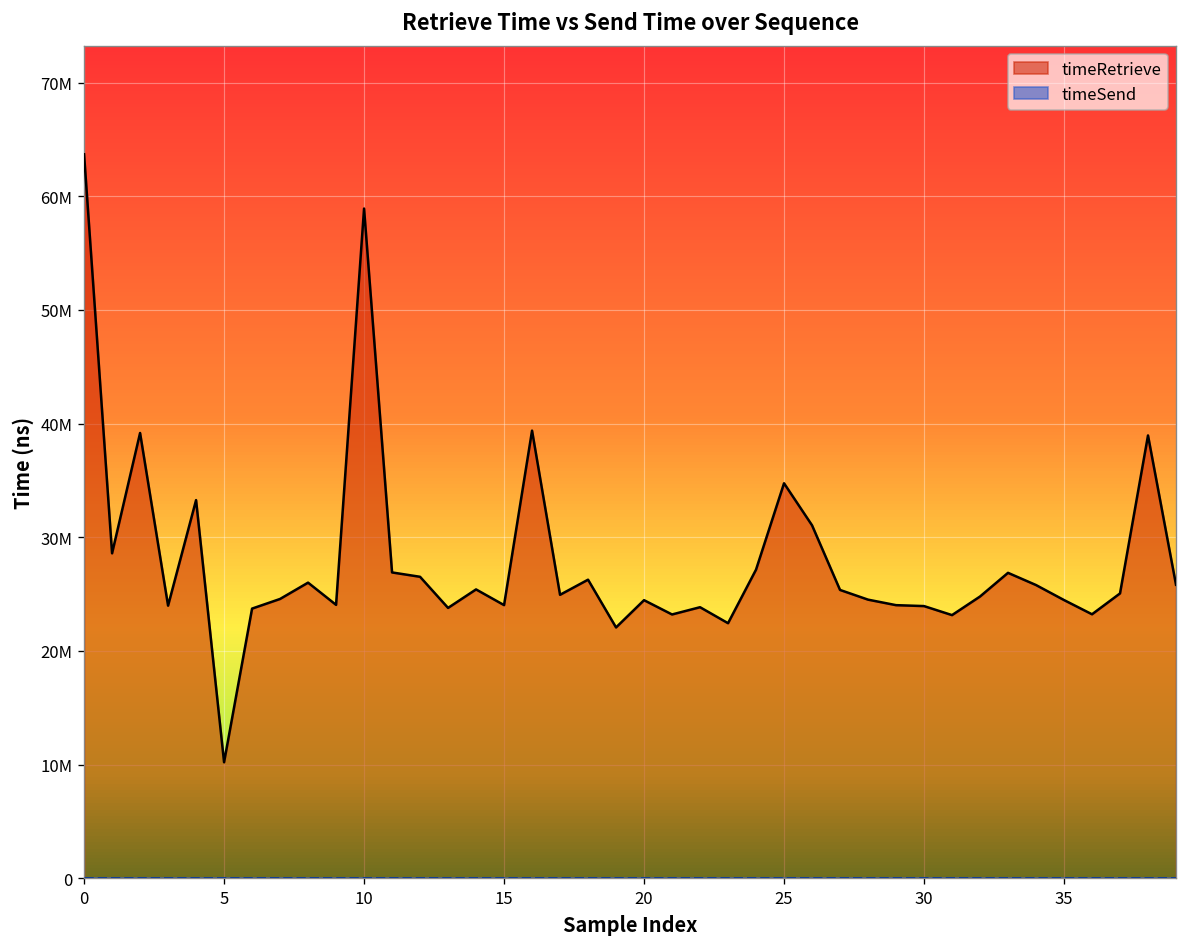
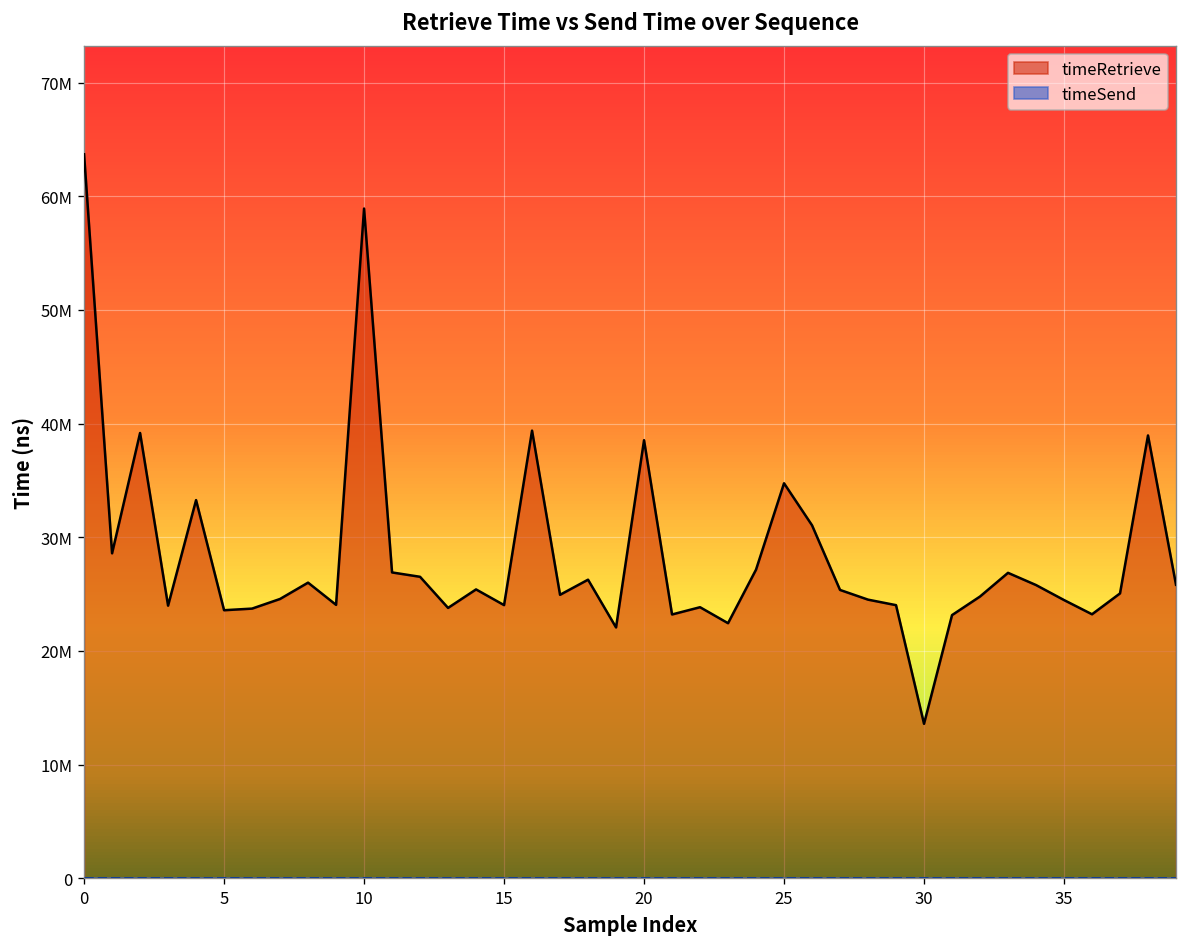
timeRetrieve, 5: 10000000 -> 24000000
timeRetrieve, 20: 24000000 -> 39000000
timeRetrieve, 30: 24000000 -> 14000000
